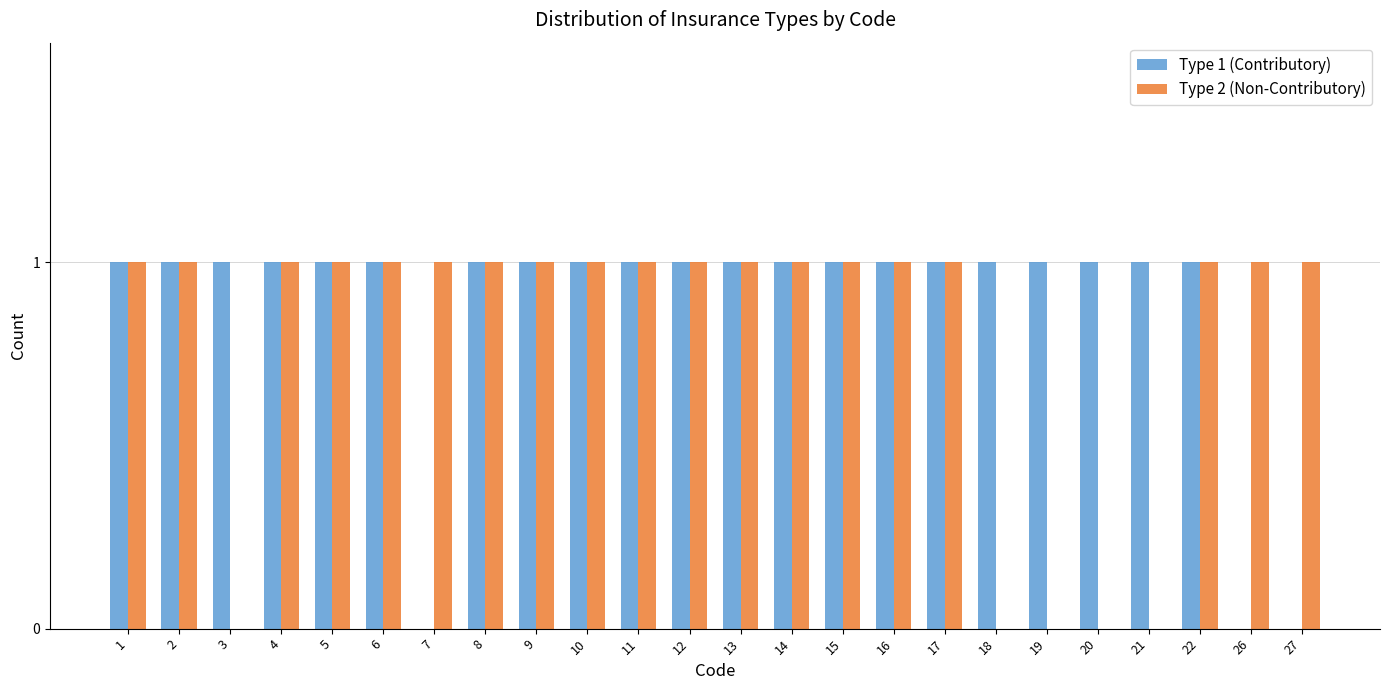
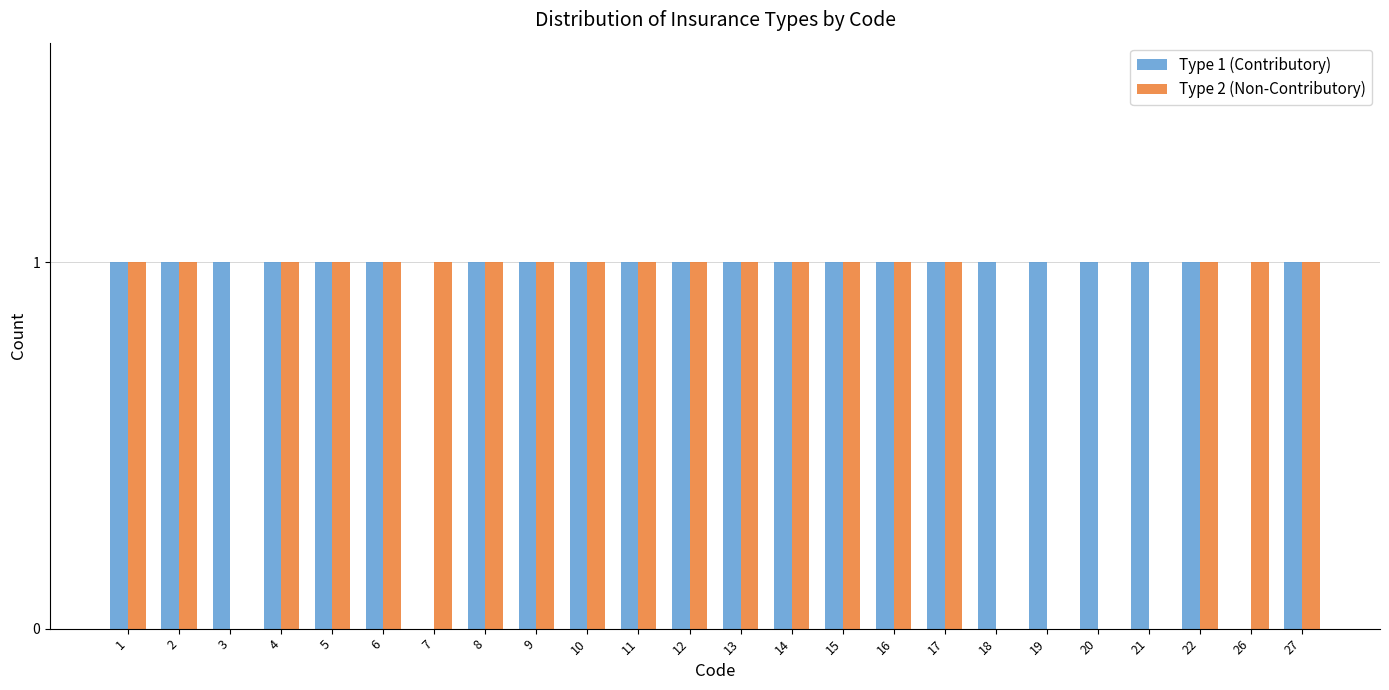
Type 1 (Contributory), 27: 0 -> 1
